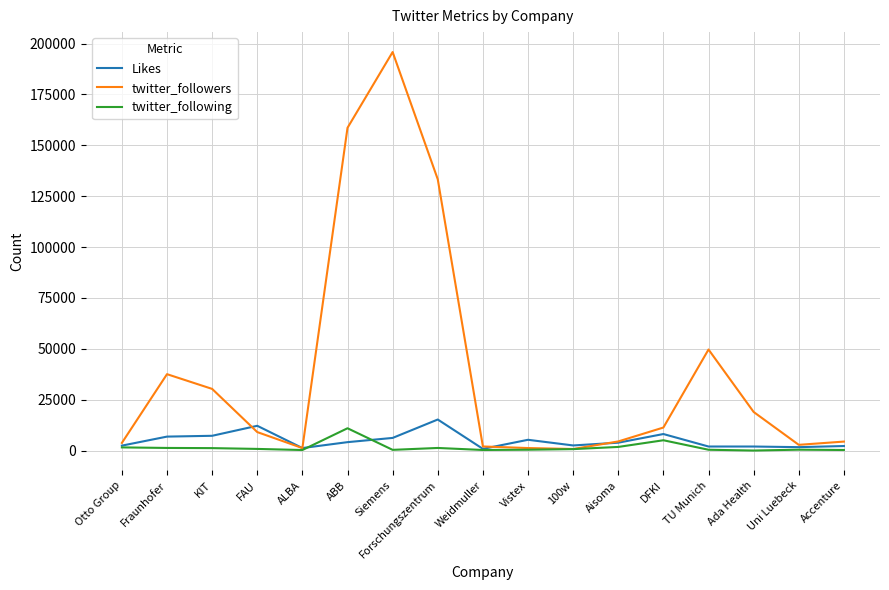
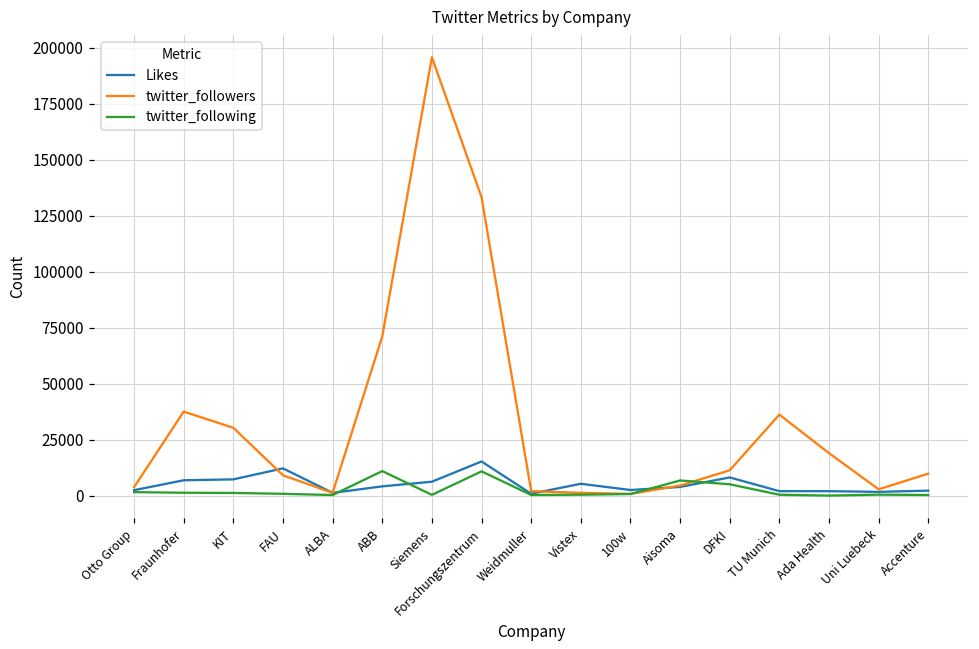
twitter_followers, ABB: 159000 -> 71000
twitter_following, Forschungszentrum: 1000 -> 11000
twitter_following, Aisoma: 2000 -> 7000
twitter_followers, TU Munich: 50000 -> 36000
twitter_followers, Accenture: 4000 -> 10000
